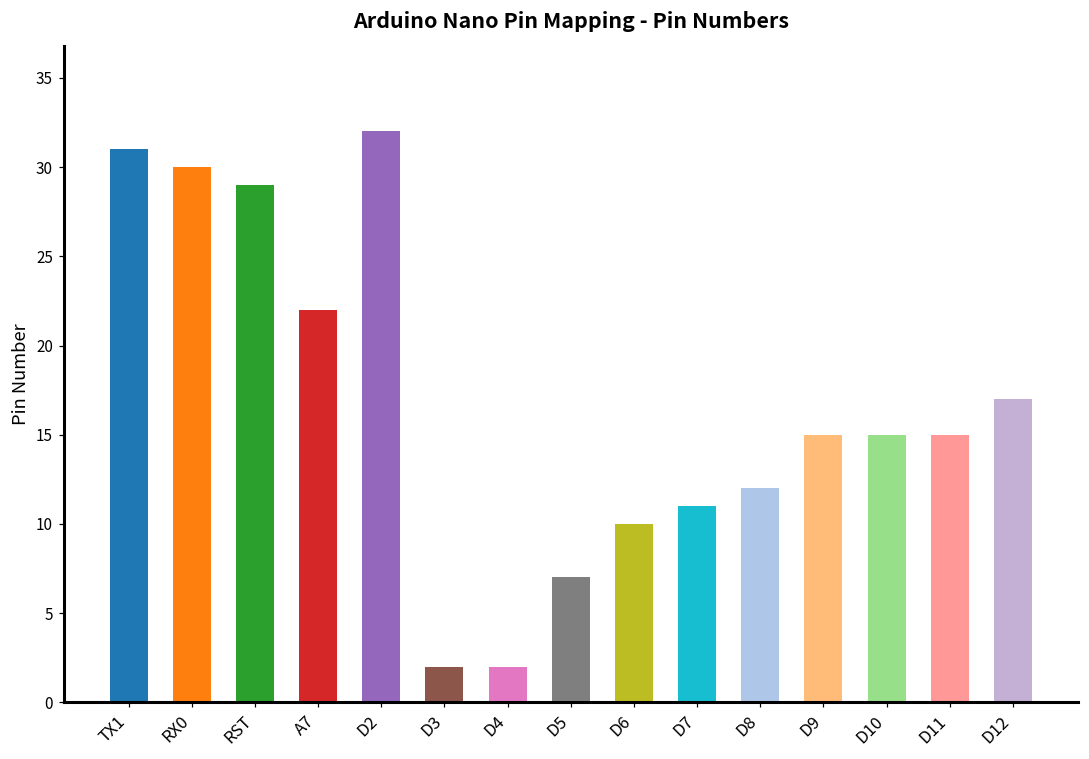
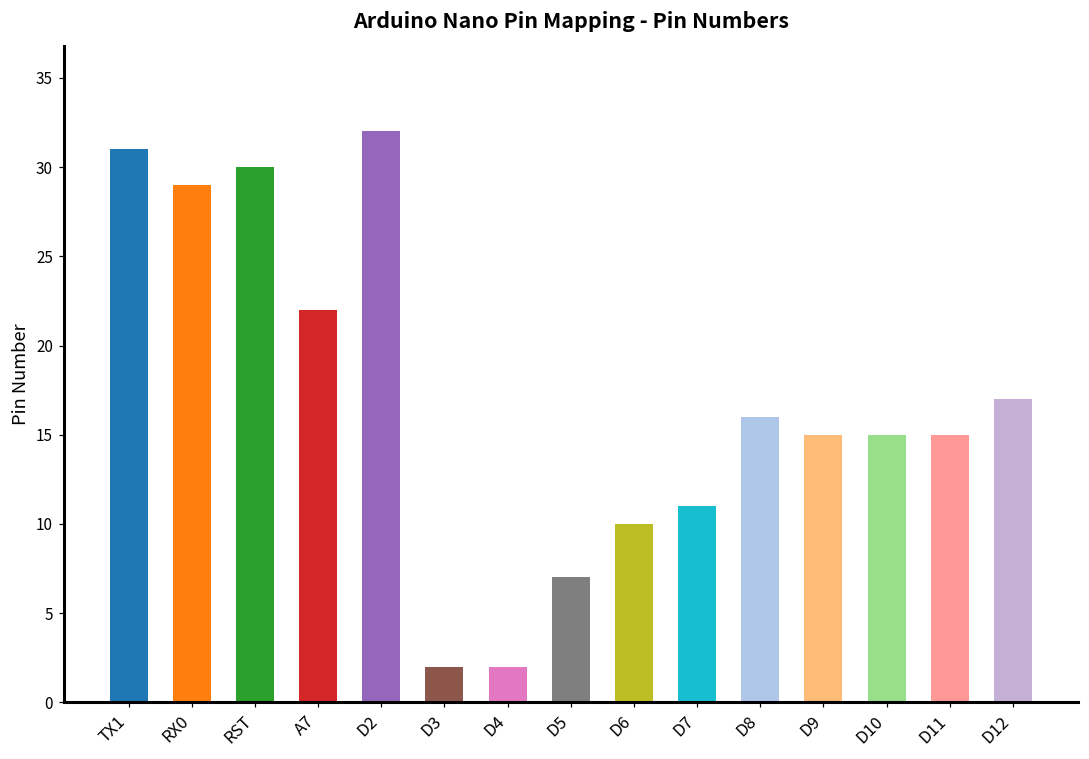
RX0: 30 -> 29
RST: 29 -> 30
D8: 12 -> 16
